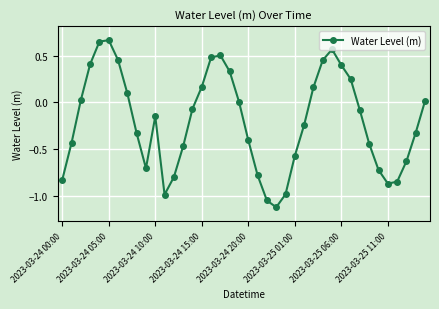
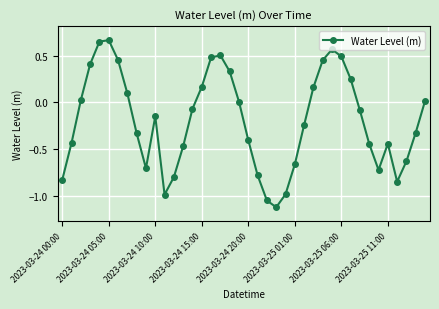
2023-03-25 01:00: -0.6 -> -0.7
2023-03-25 06:00: 0.4 -> 0.5
2023-03-25 11:00: -0.9 -> -0.4
